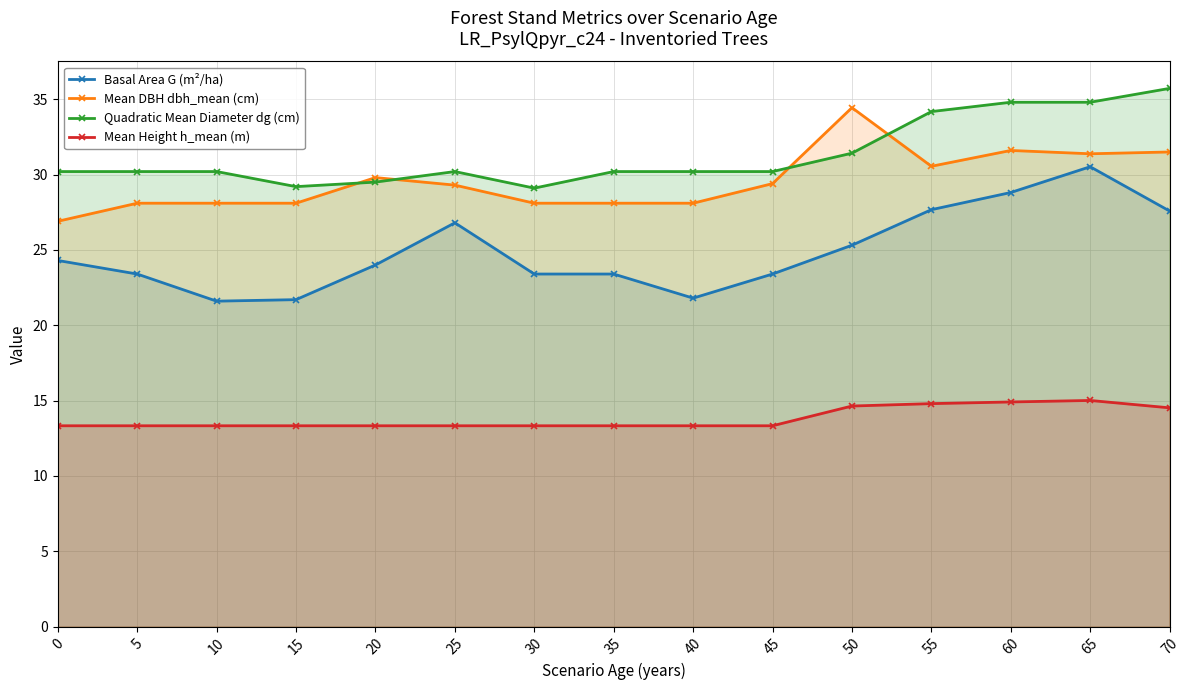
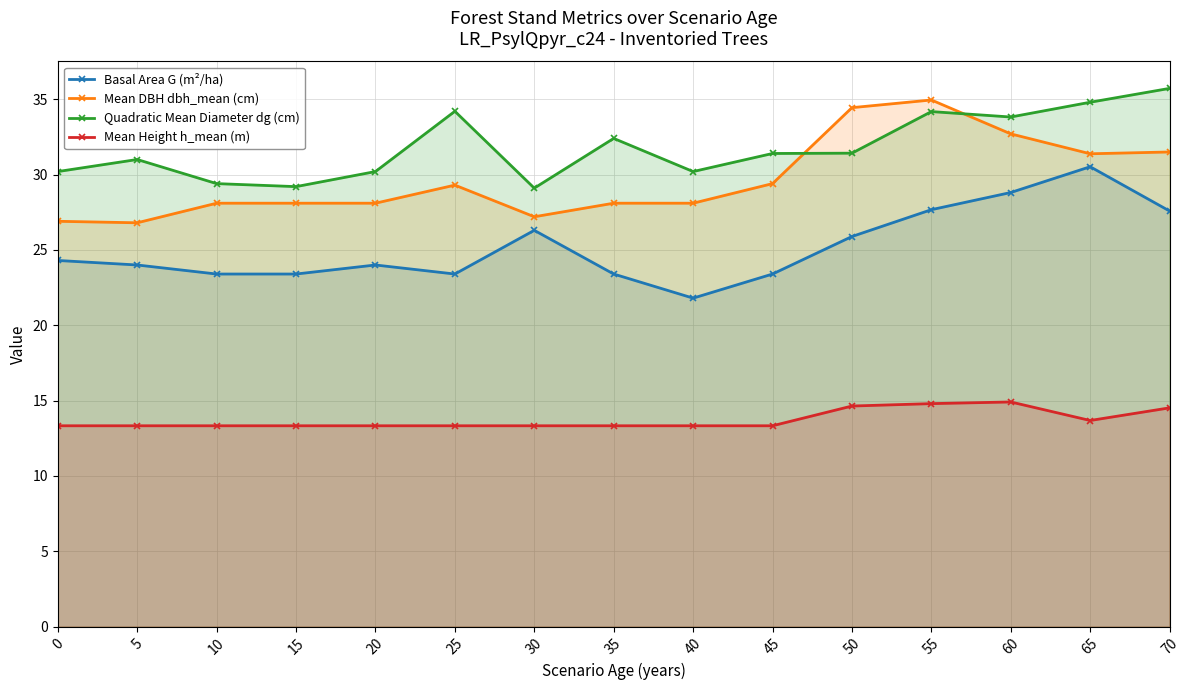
Basal Area G (m²/ha), 5: 23.4 -> 24.0
Mean DBH dbh_mean (cm), 5: 28.1 -> 26.8
Quadratic Mean Diameter dg (cm), 5: 30.2 -> 31.0
Basal Area G (m²/ha), 10: 21.6 -> 23.4
Quadratic Mean Diameter dg (cm), 10: 30.2 -> 29.4
Basal Area G (m²/ha), 15: 21.7 -> 23.4
Mean DBH dbh_mean (cm), 20: 29.8 -> 28.1
Quadratic Mean Diameter dg (cm), 20: 29.5 -> 30.2
Basal Area G (m²/ha), 25: 26.8 -> 23.4
Quadratic Mean Diameter dg (cm), 25: 30.2 -> 34.2
Basal Area G (m²/ha), 30: 23.4 -> 26.3
Mean DBH dbh_mean (cm), 30: 28.1 -> 27.2
Quadratic Mean Diameter dg (cm), 35: 30.2 -> 32.4
Quadratic Mean Diameter dg (cm), 45: 30.2 -> 31.4
Basal Area G (m²/ha), 50: 25.3 -> 25.9
Mean DBH dbh_mean (cm), 55: 30.6 -> 35.0
Mean DBH dbh_mean (cm), 60: 31.6 -> 32.7
Quadratic Mean Diameter dg (cm), 60: 34.8 -> 33.8
Mean Height h_mean (m), 65: 15.0 -> 13.7
